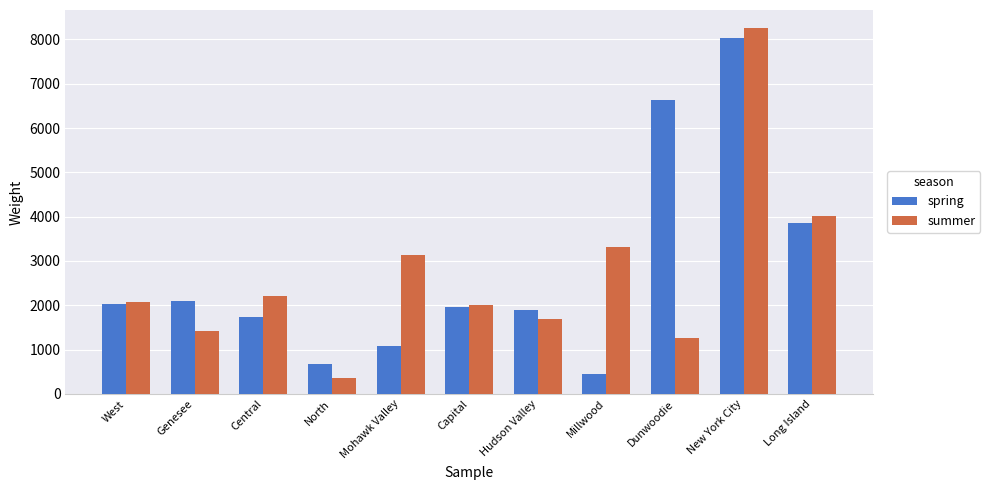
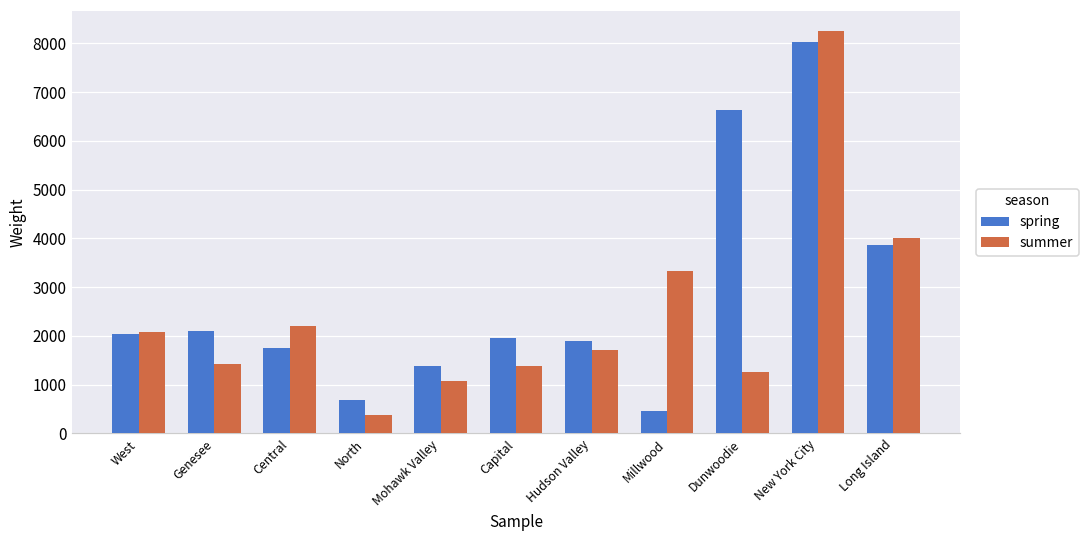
spring, Mohawk Valley: 1100 -> 1400
summer, Mohawk Valley: 3100 -> 1100
summer, Capital: 2000 -> 1400
